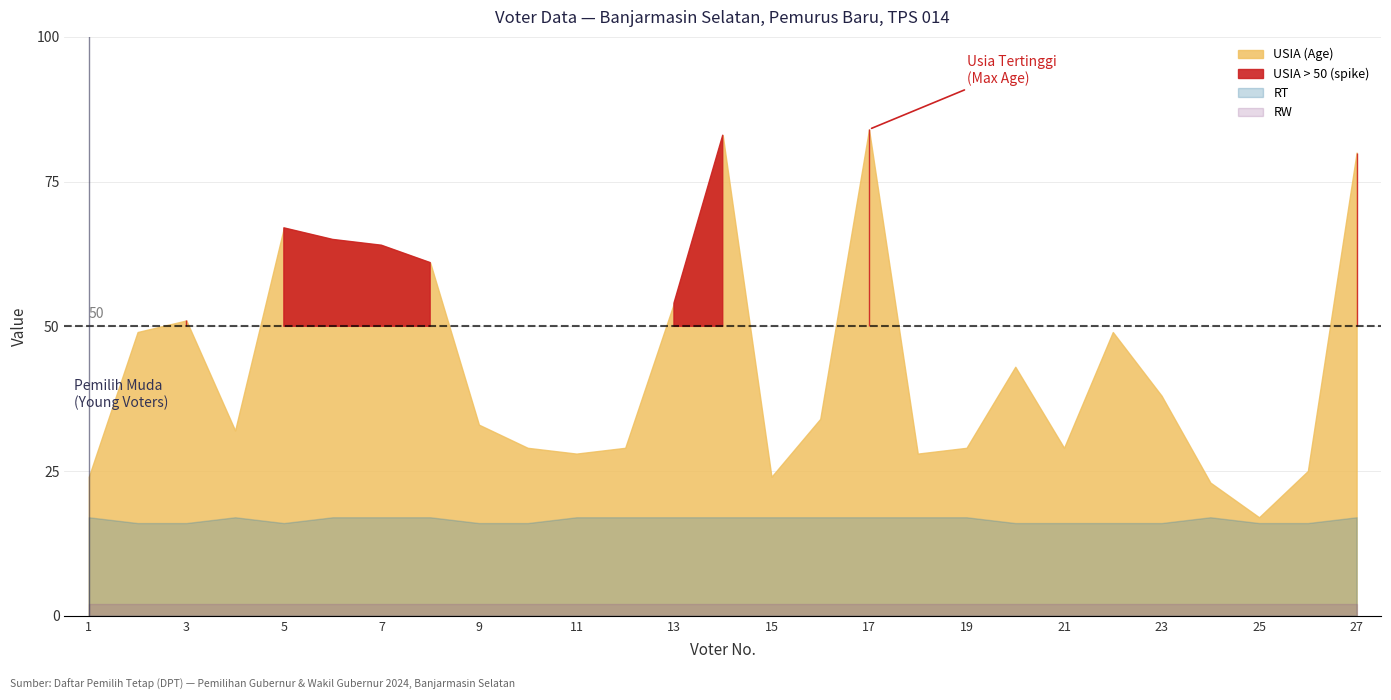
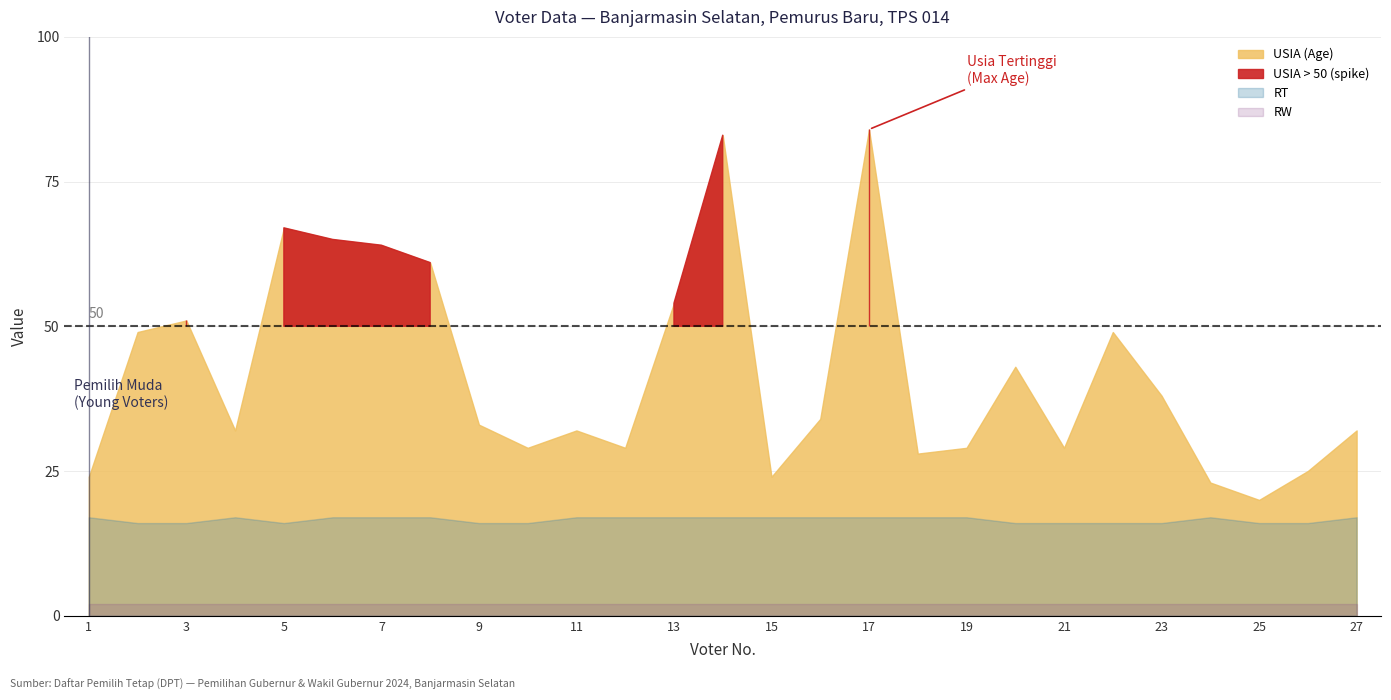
USIA (Age), 11: 28 -> 32
USIA (Age), 25: 17 -> 20
USIA (Age), 27: 80 -> 32
